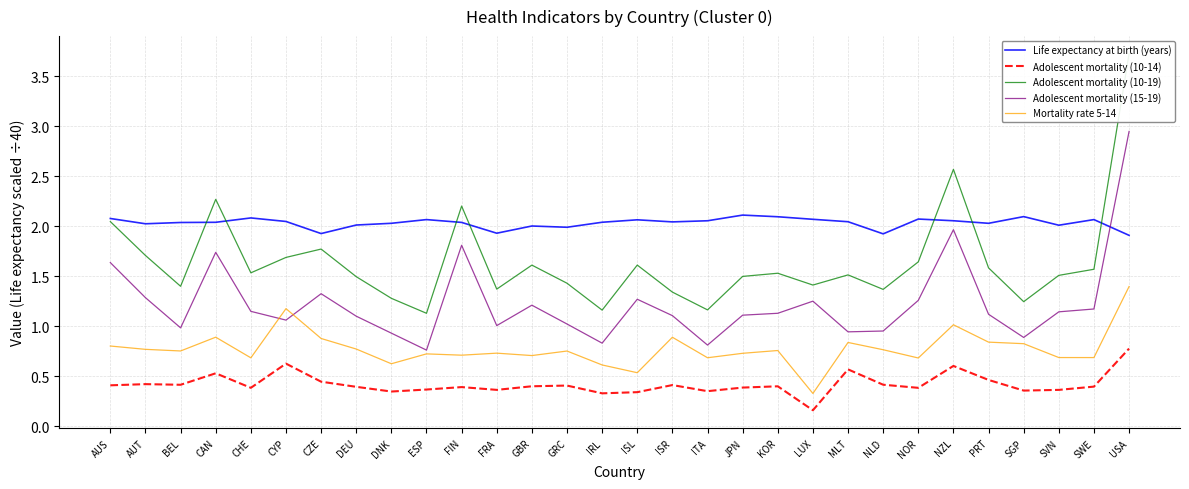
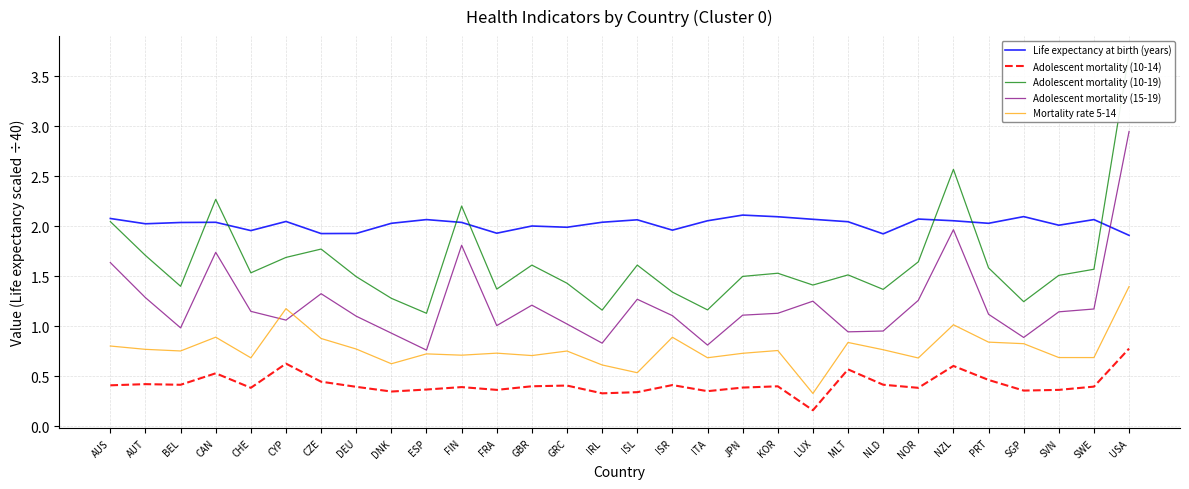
Life expectancy at birth (years), CHE: 2.08 -> 1.96
Life expectancy at birth (years), DEU: 2.01 -> 1.93
Life expectancy at birth (years), ISR: 2.04 -> 1.96
